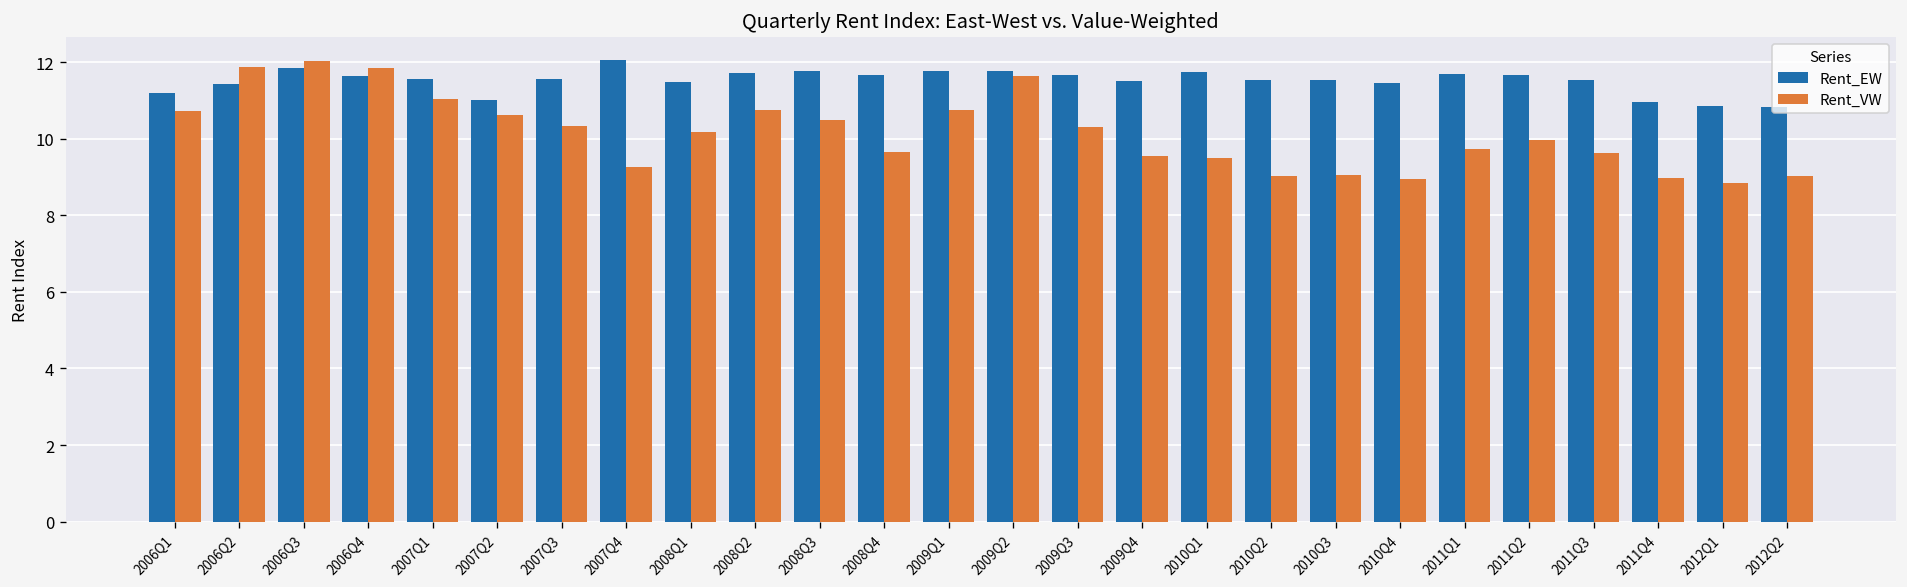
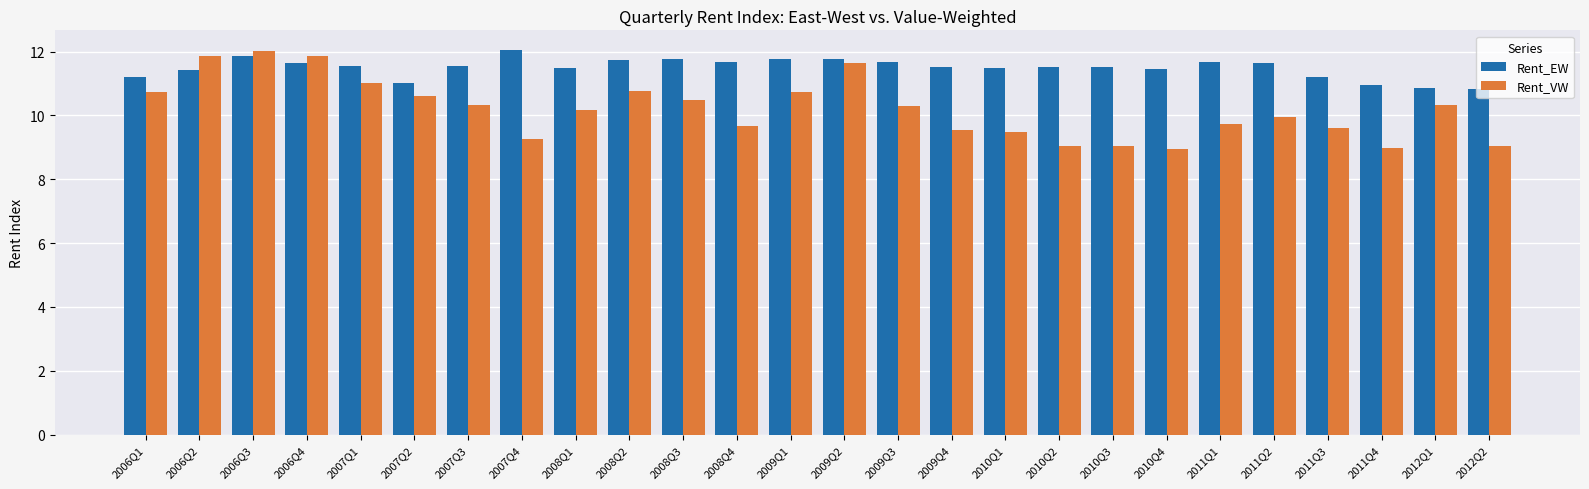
Rent_EW, 2010Q1: 11.7 -> 11.5
Rent_EW, 2011Q3: 11.5 -> 11.2
Rent_VW, 2012Q1: 8.8 -> 10.3
